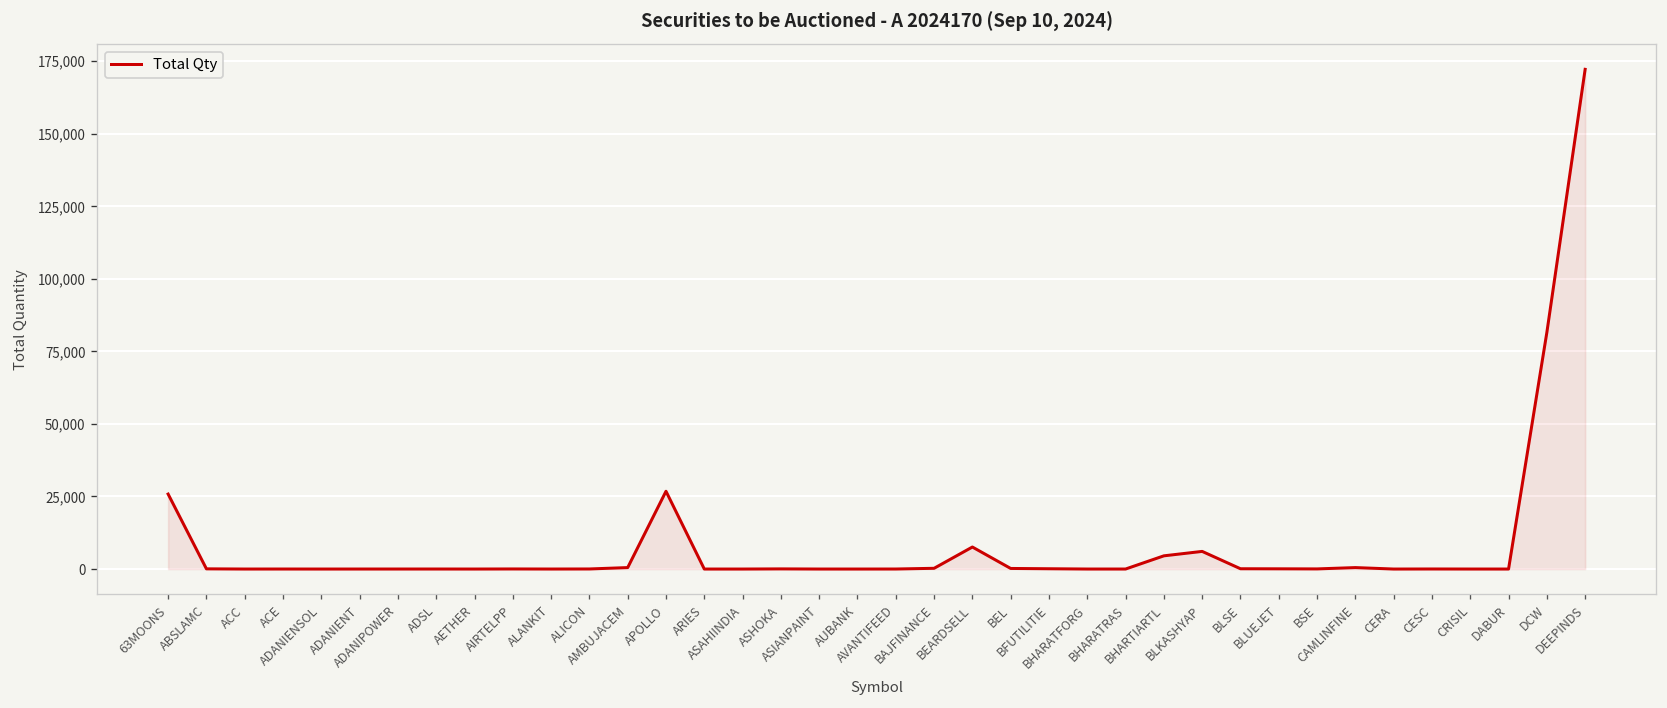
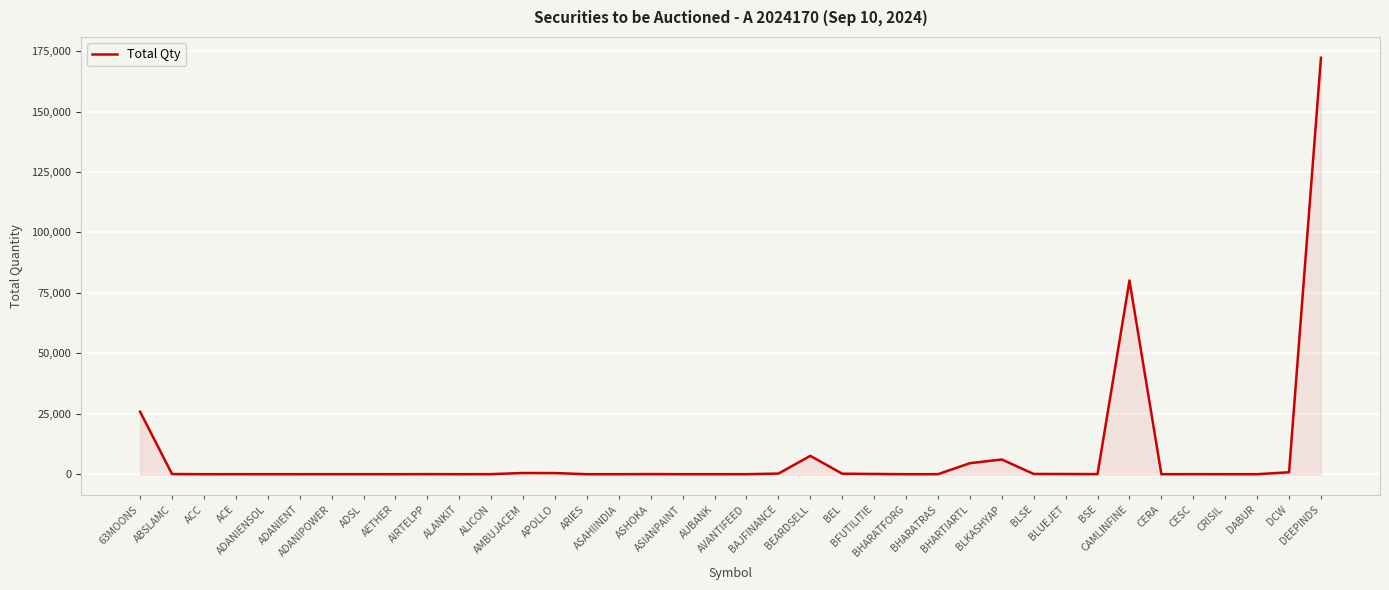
APOLLO: 27,000 -> 0
CAMLINFINE: 0 -> 80,000
DCW: 82,000 -> 1,000
